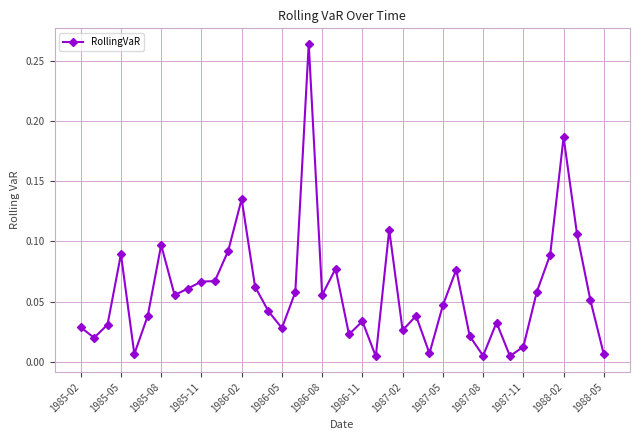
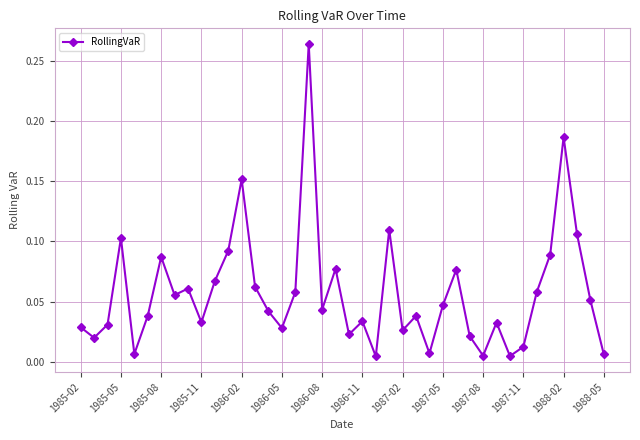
1985-05: 0.089 -> 0.103
1985-08: 0.097 -> 0.087
1985-11: 0.067 -> 0.033
1986-02: 0.135 -> 0.152
1986-08: 0.055 -> 0.043
